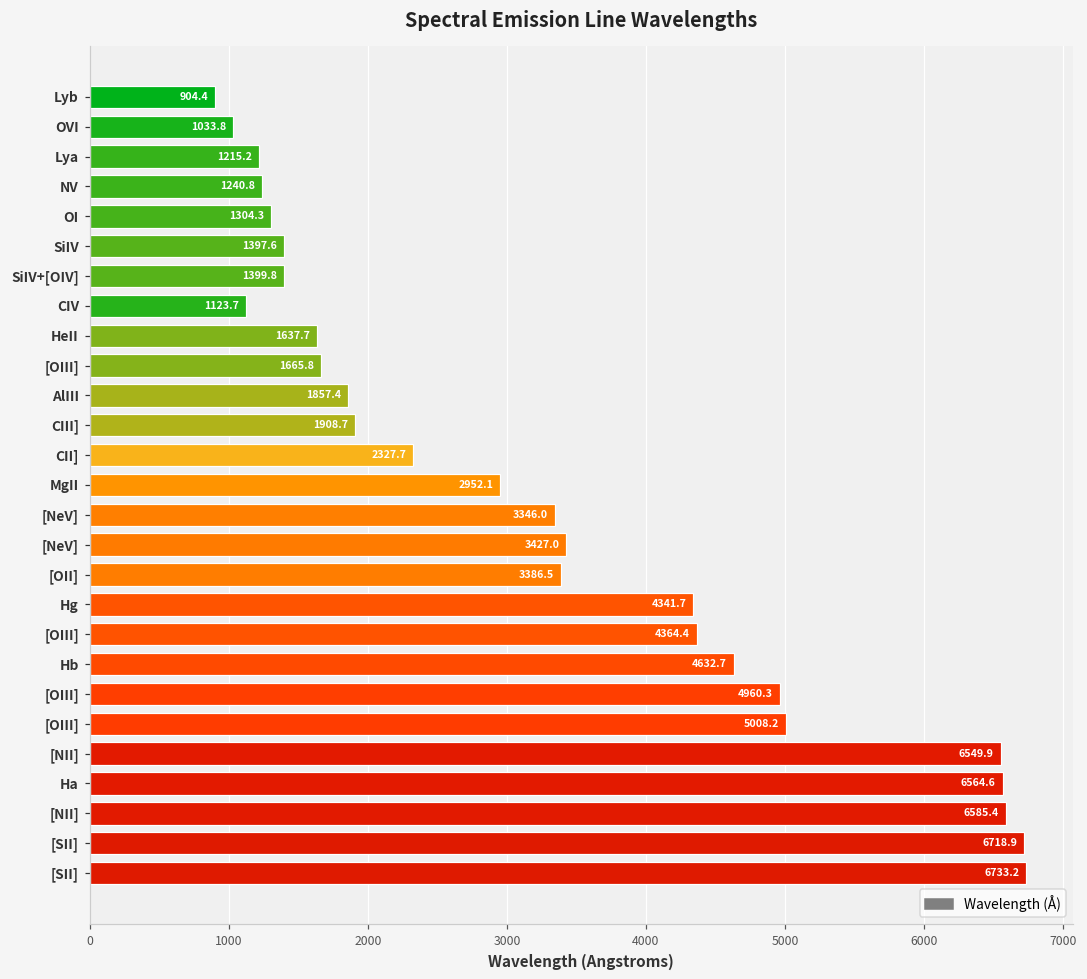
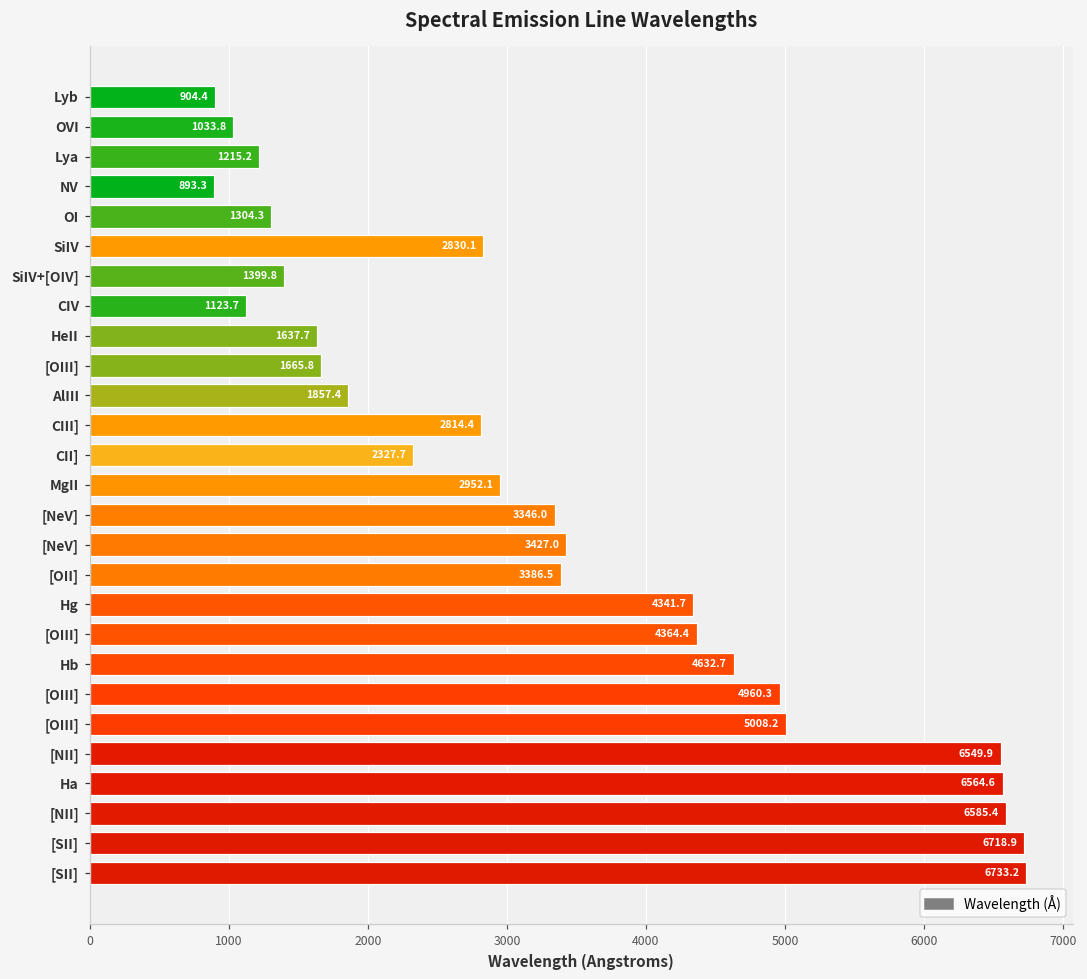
NV: 1240.8 -> 893.3
SiIV: 1397.6 -> 2830.1
CIII]: 1908.7 -> 2814.4
